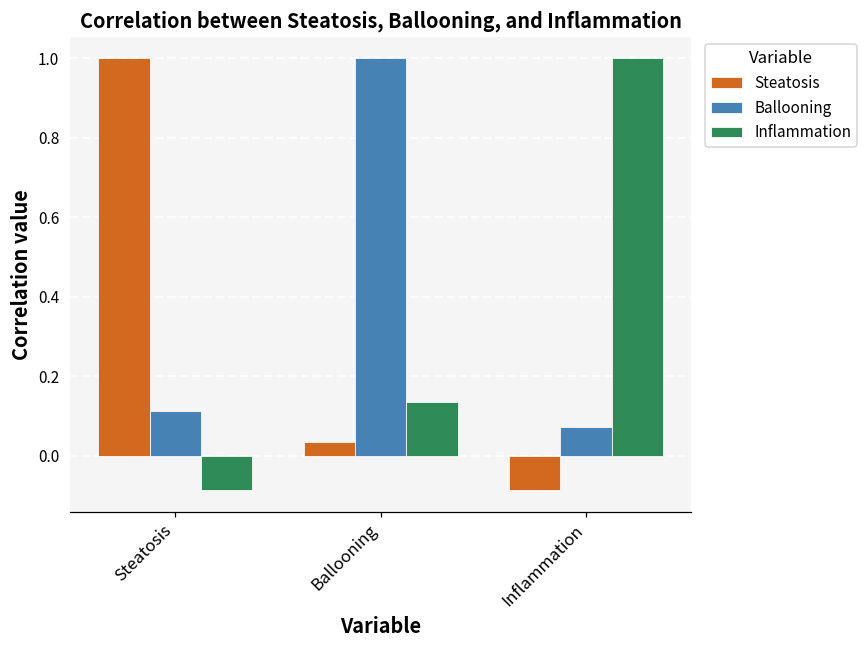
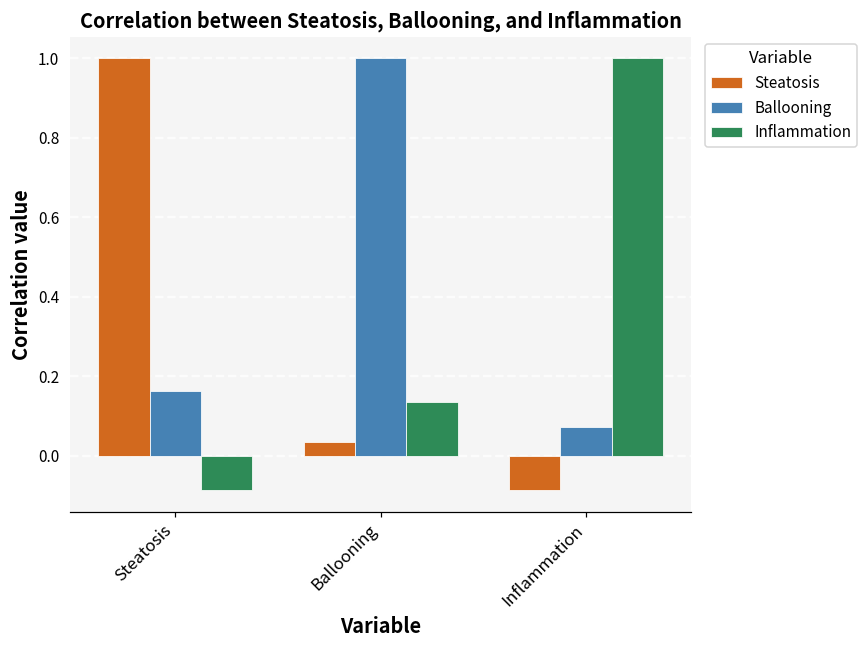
Ballooning, Steatosis: 0.11 -> 0.16
